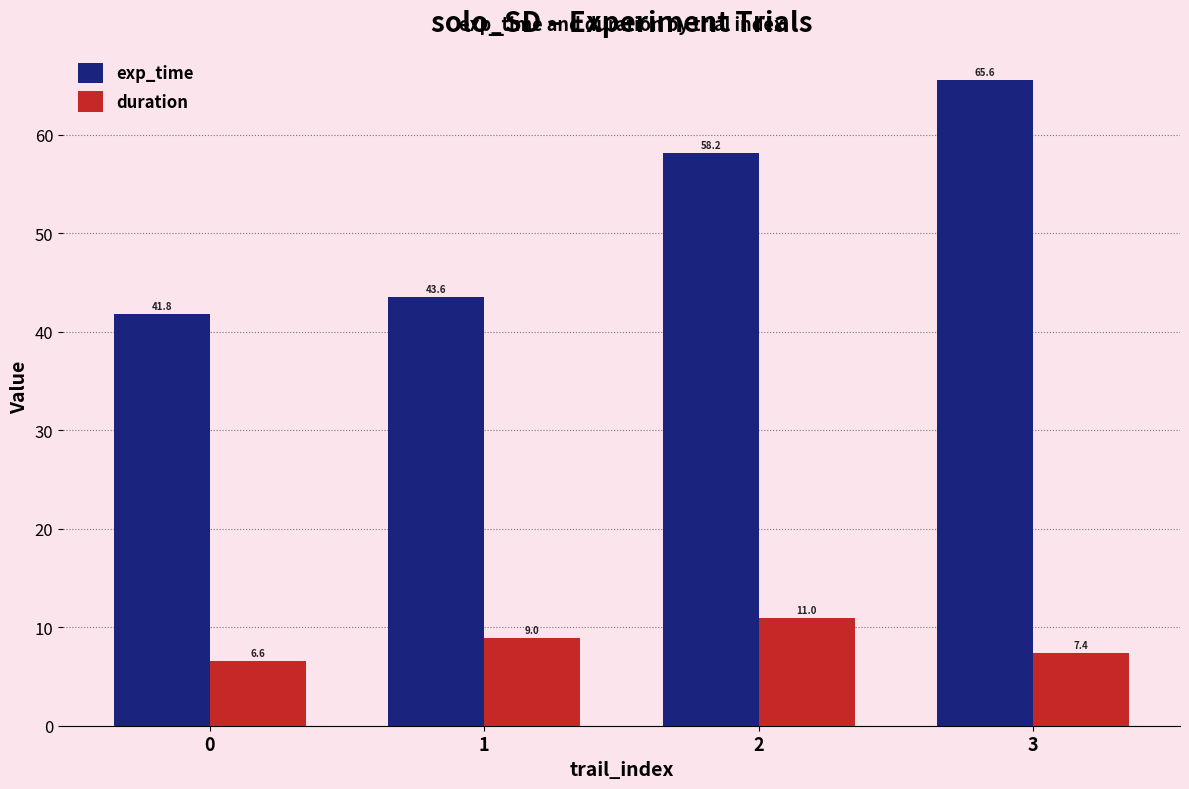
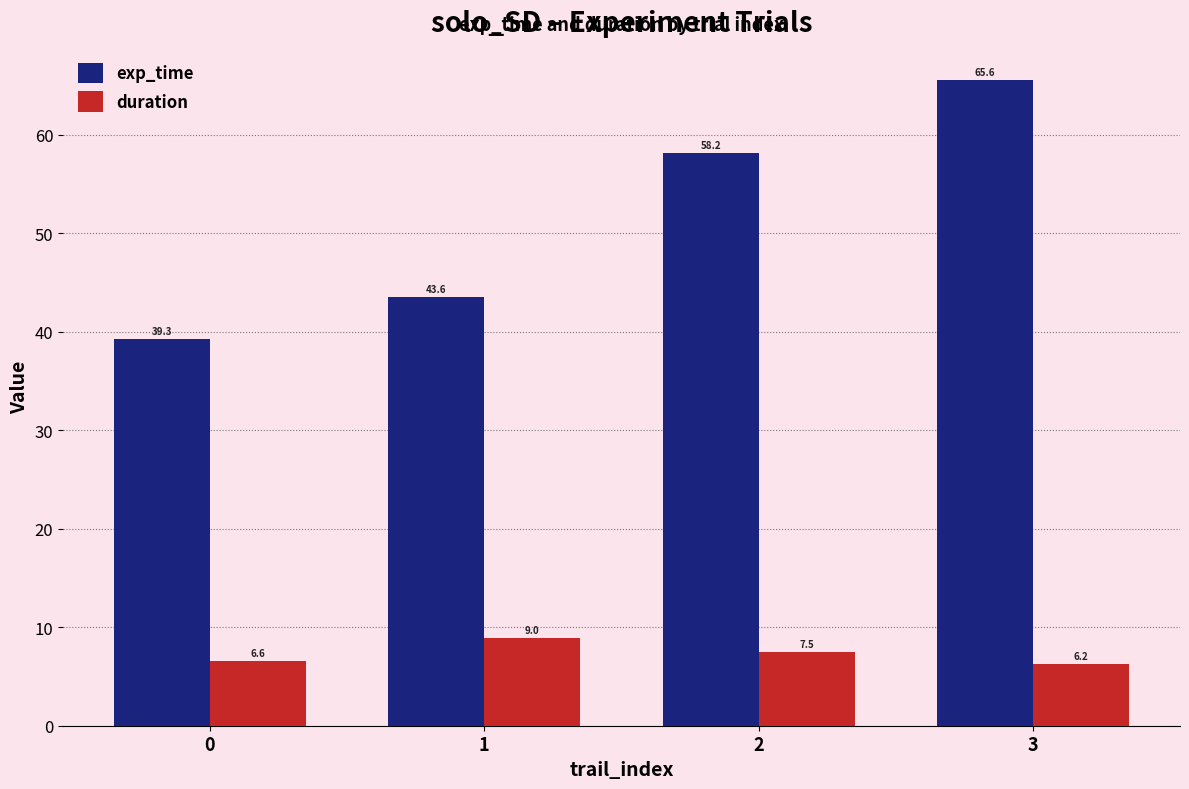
exp_time, 0: 41.8 -> 39.3
duration, 2: 11.0 -> 7.5
duration, 3: 7.4 -> 6.2
